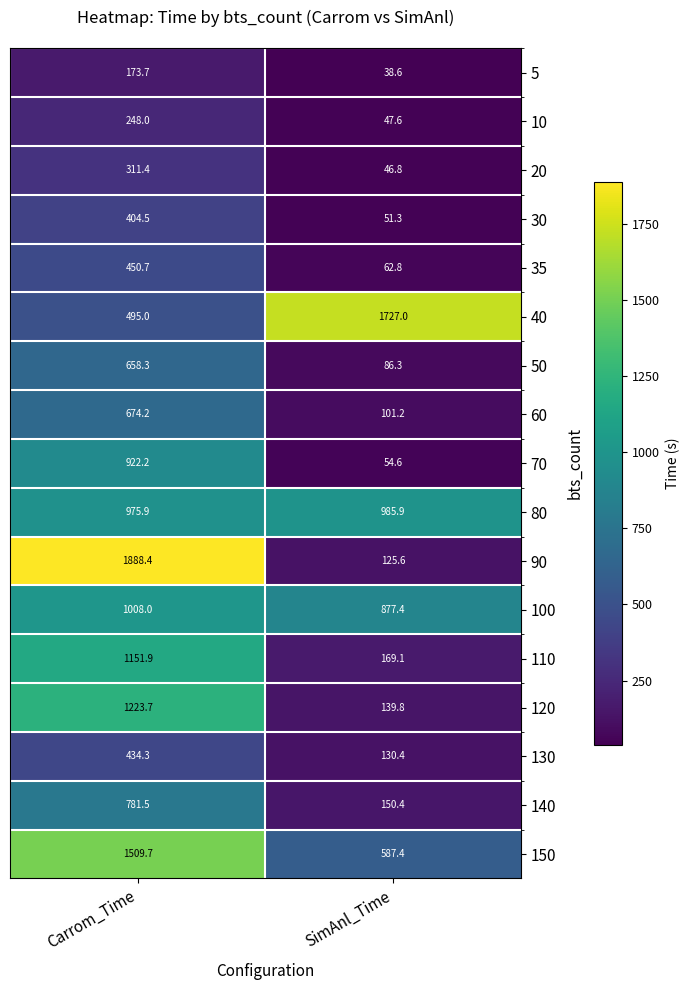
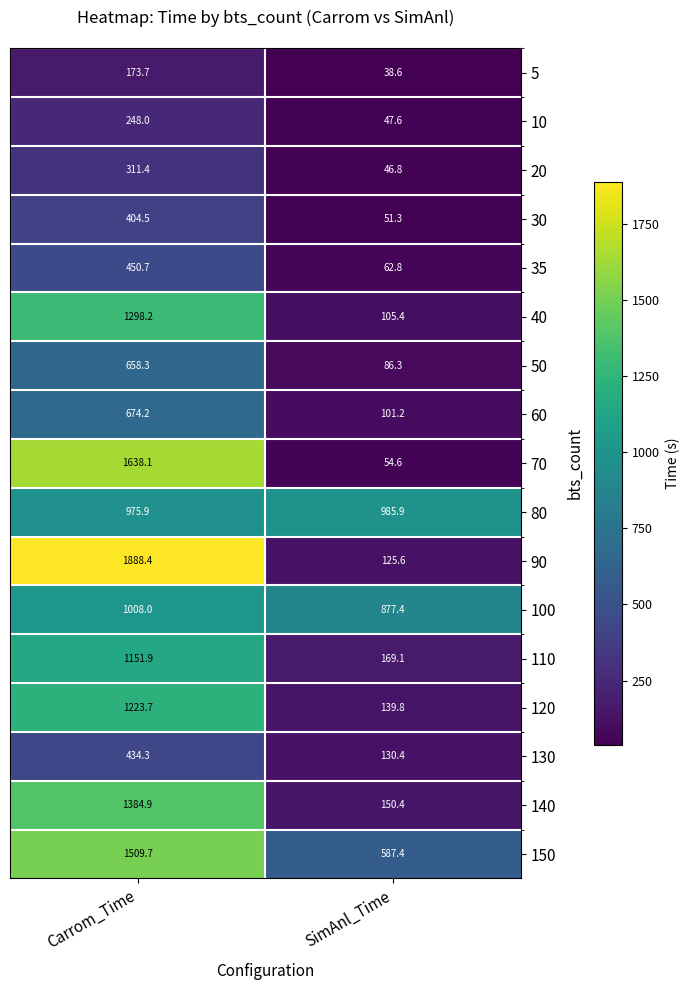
40, Carrom_Time: 495.0 -> 1298.2
40, SimAnl_Time: 1727.0 -> 105.4
70, Carrom_Time: 922.2 -> 1638.1
140, Carrom_Time: 781.5 -> 1384.9
